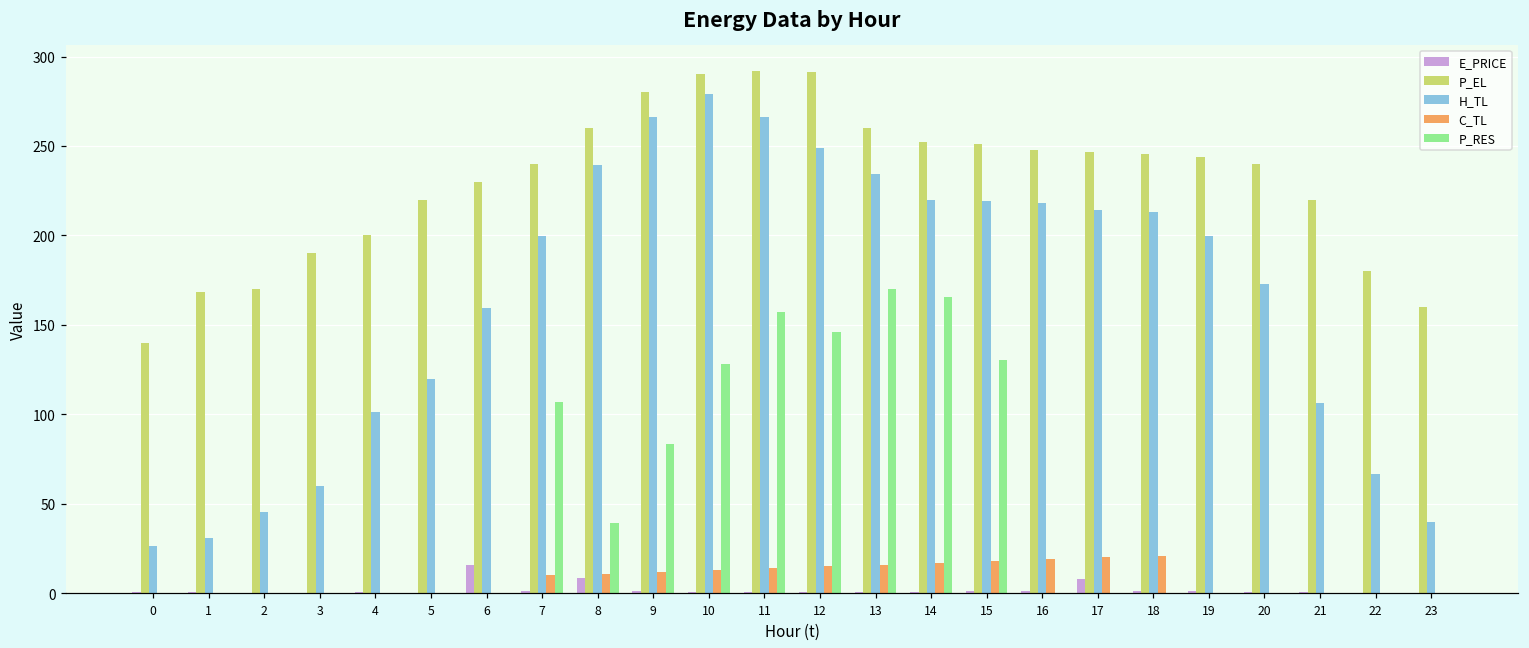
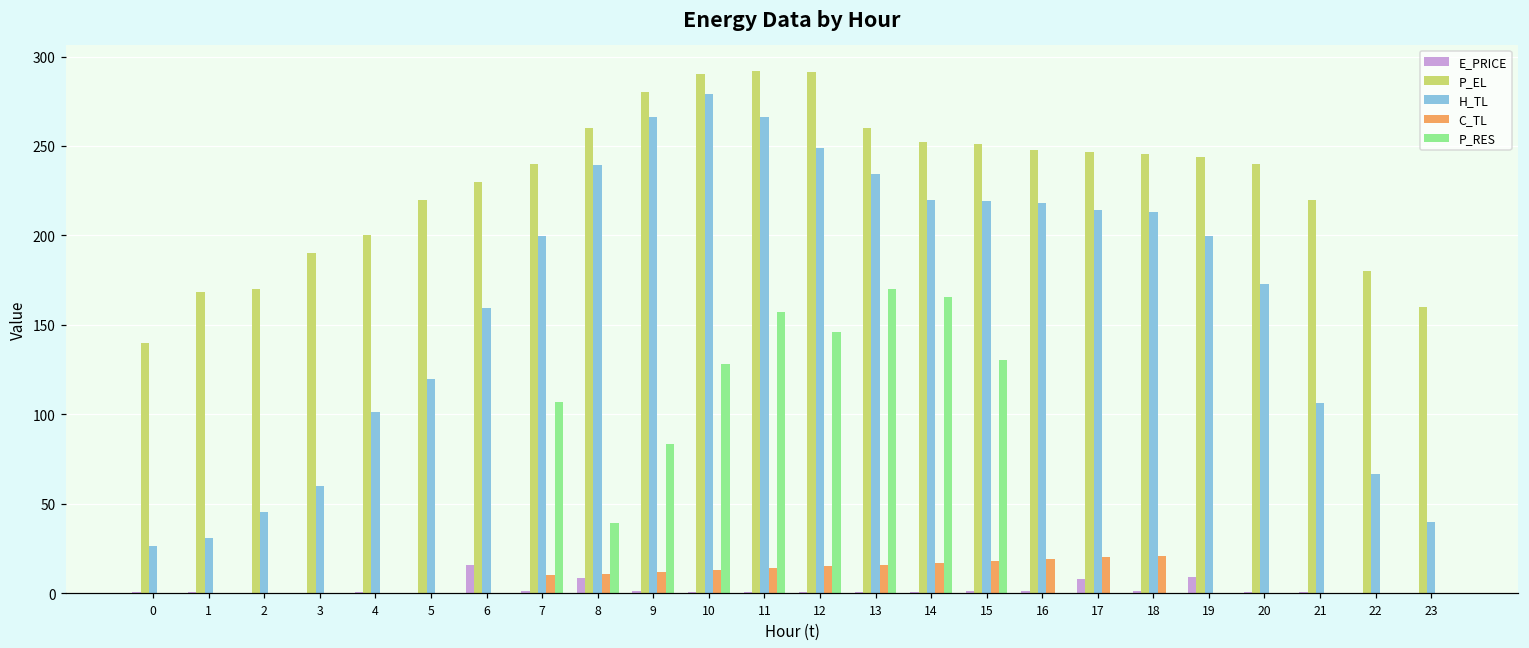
E_PRICE, 19: 1 -> 9
